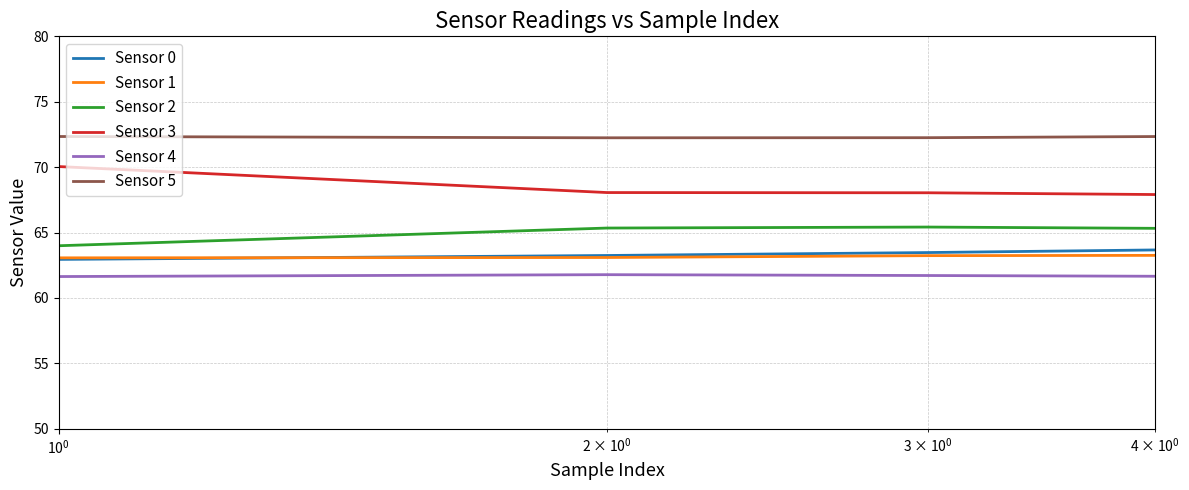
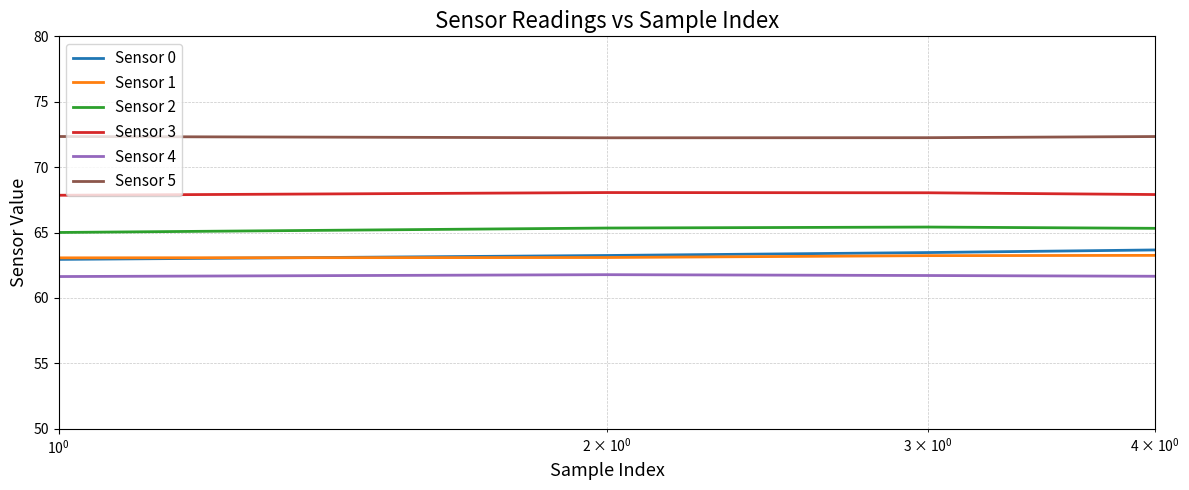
Sensor 2, 10^0: 64.0 -> 65.0
Sensor 3, 10^0: 70.0 -> 67.9
